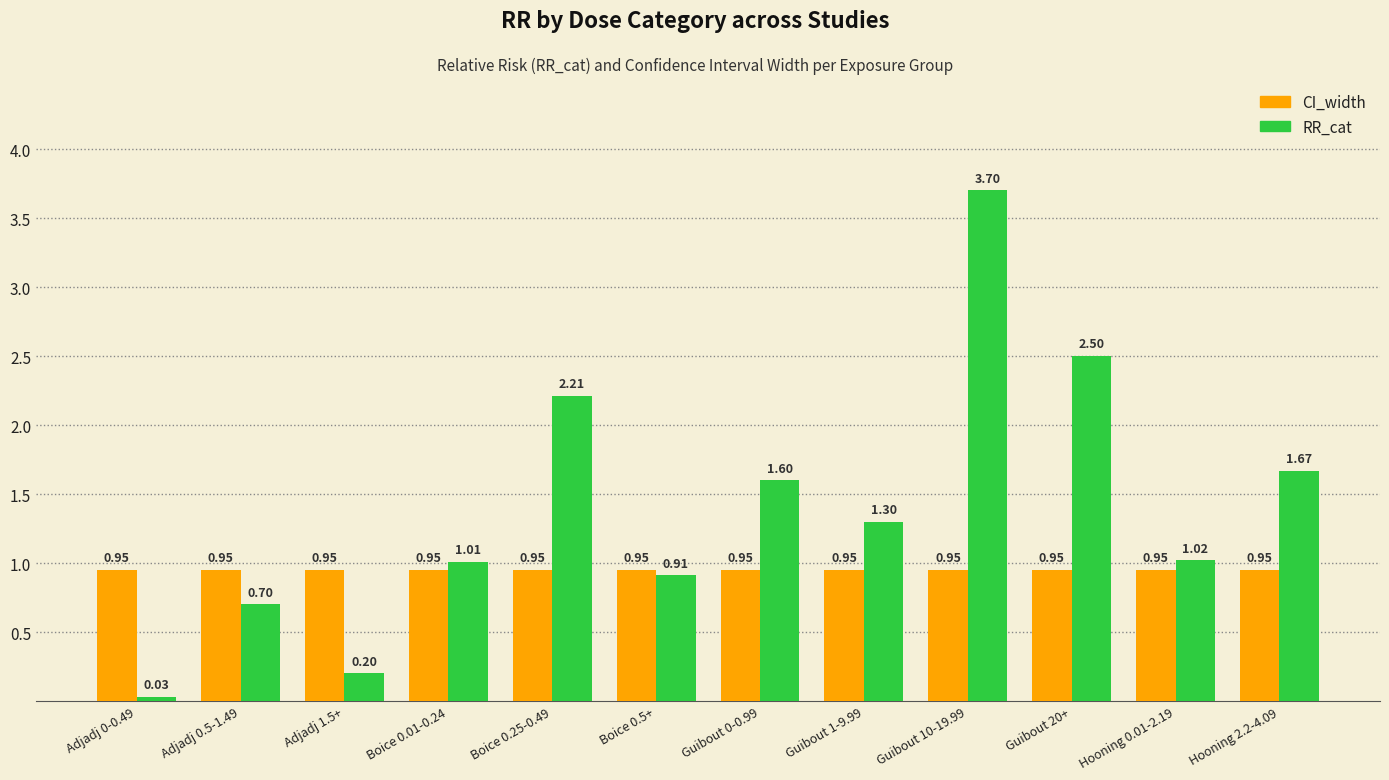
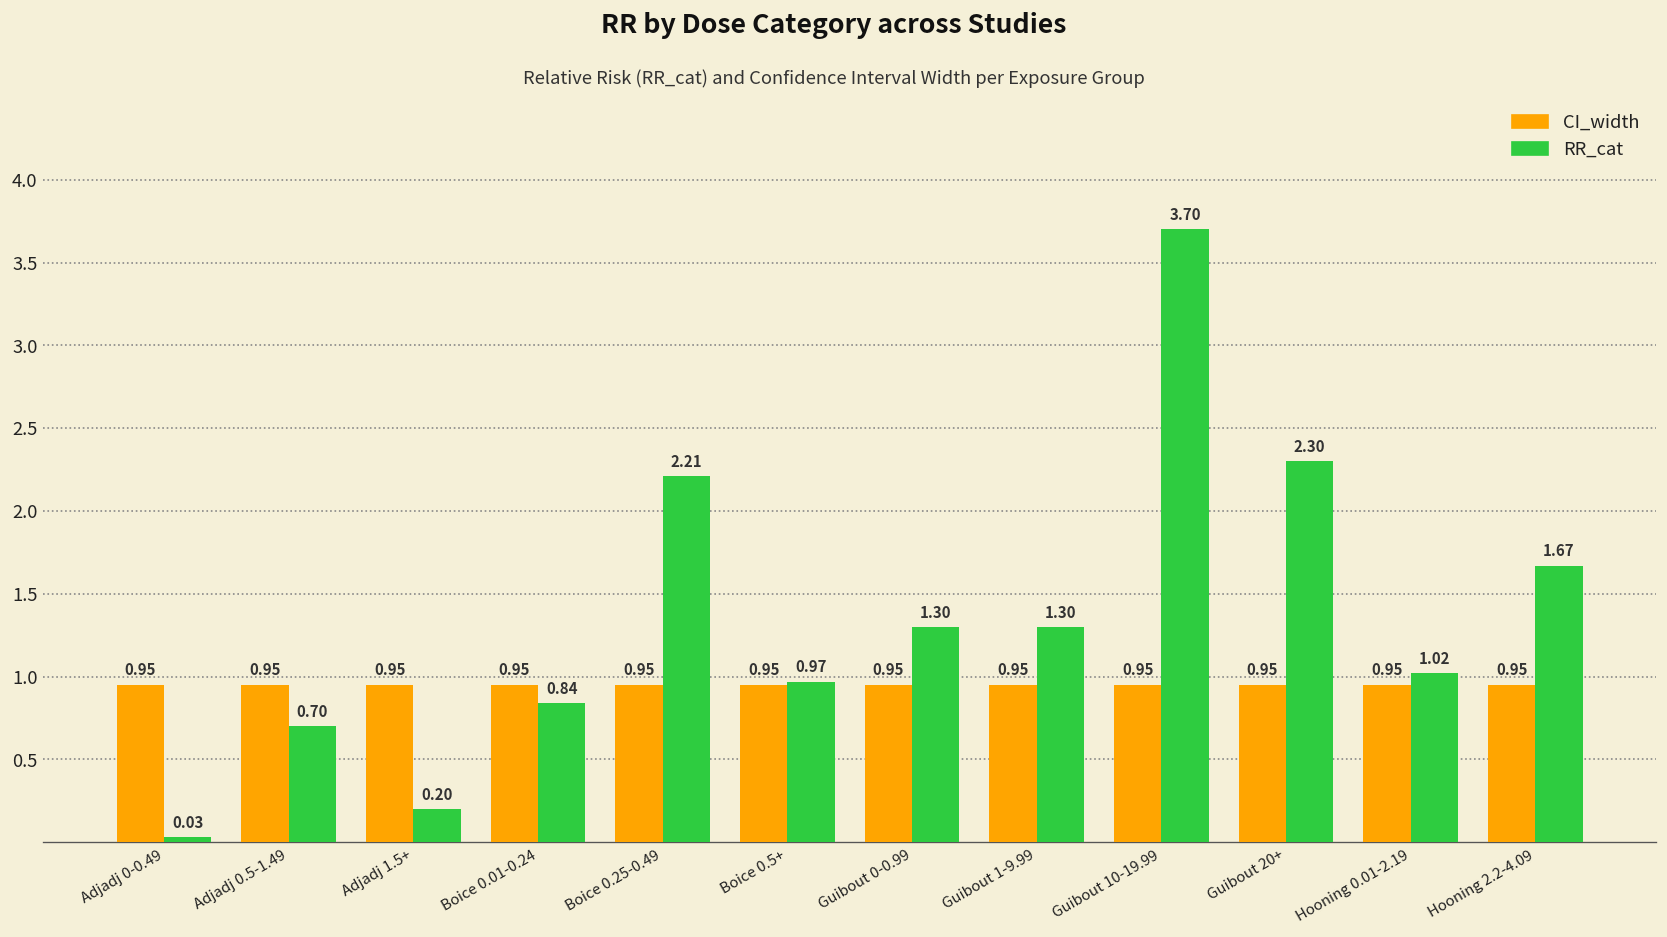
RR_cat, Boice 0.01-0.24: 1.01 -> 0.84
RR_cat, Boice 0.5+: 0.91 -> 0.97
RR_cat, Guibout 0-0.99: 1.60 -> 1.30
RR_cat, Guibout 20+: 2.50 -> 2.30
